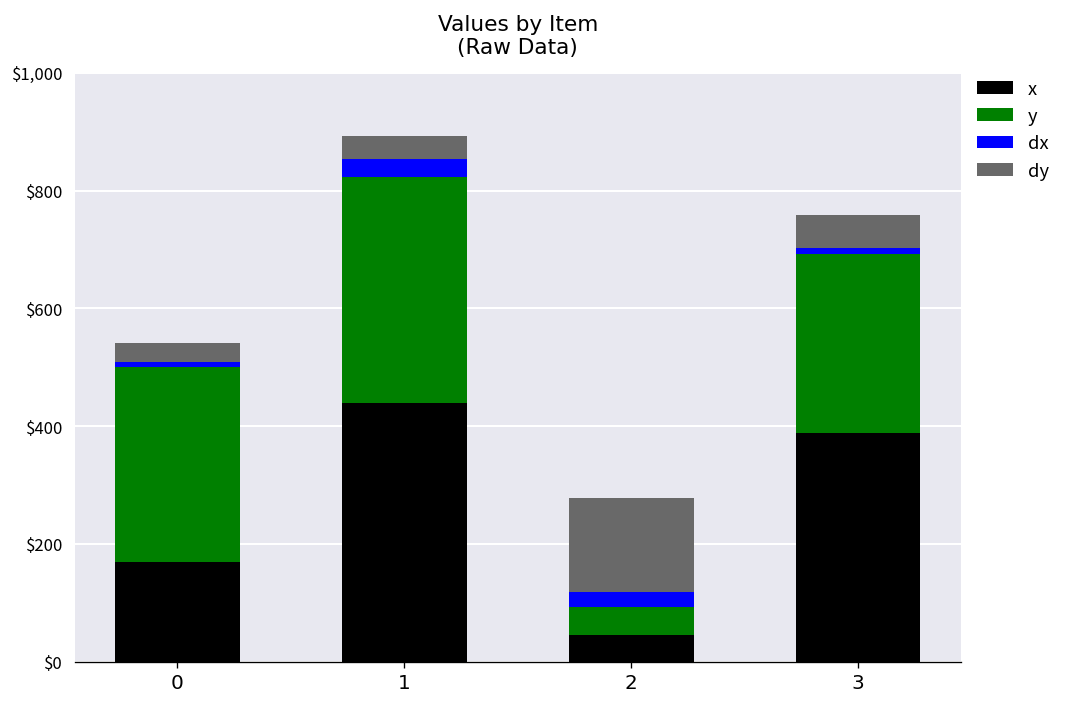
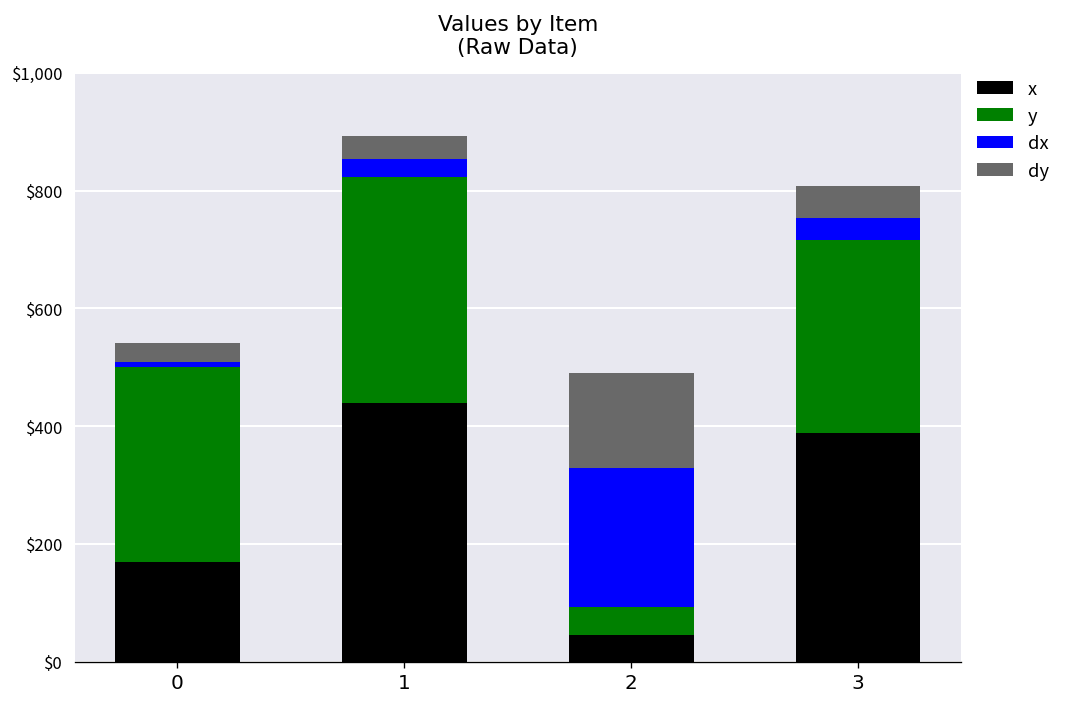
dx, 2: $20 -> $240
y, 3: $300 -> $330
dx, 3: $10 -> $40
